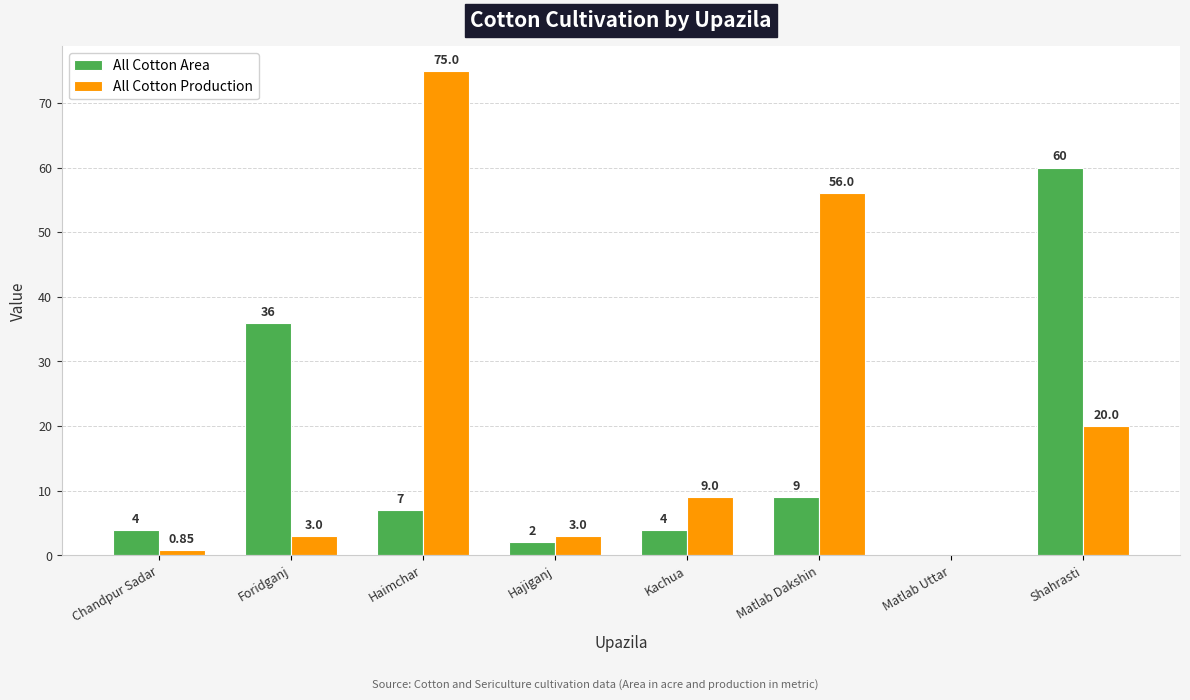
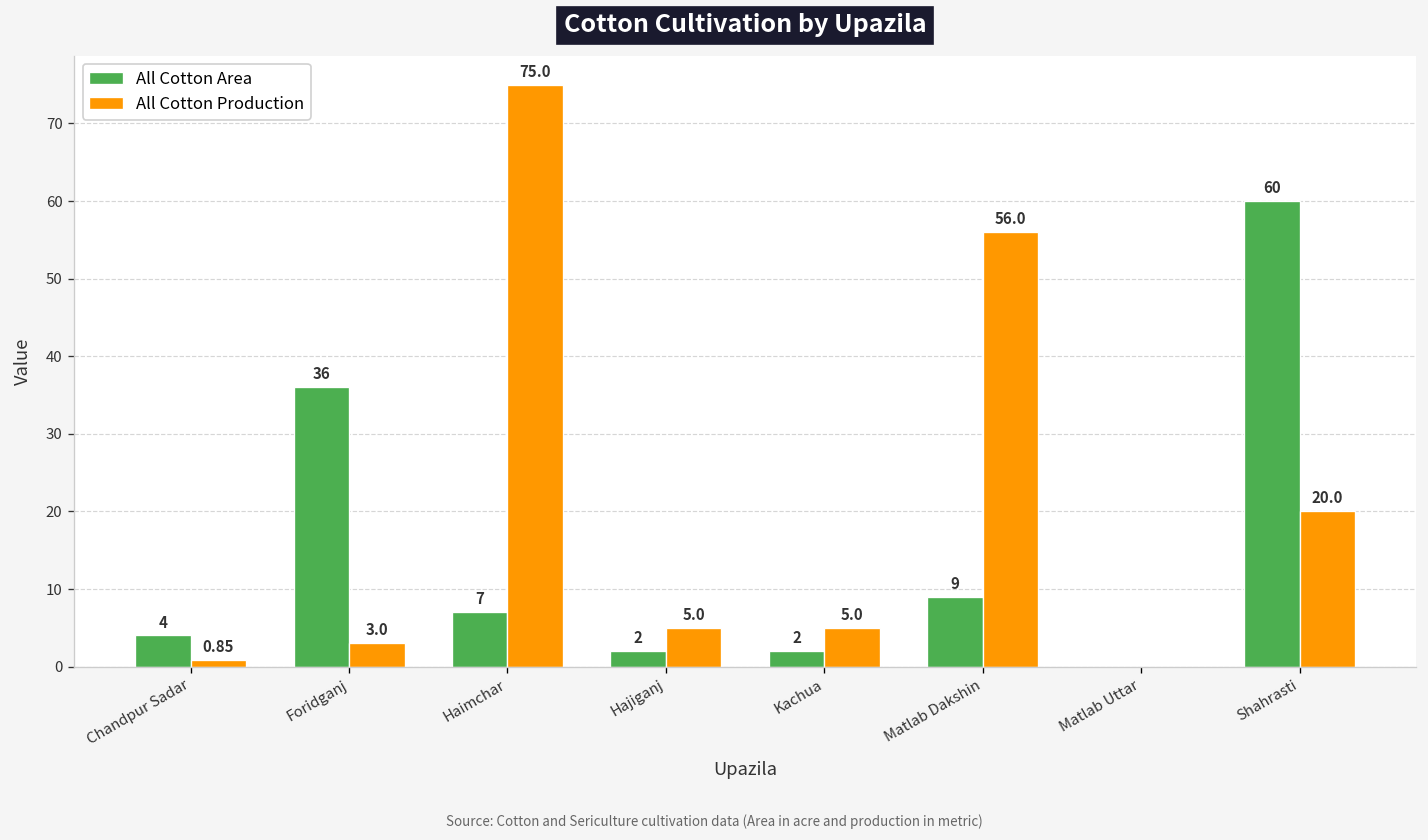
All Cotton Production, Hajiganj: 3.0 -> 5.0
All Cotton Area, Kachua: 4 -> 2
All Cotton Production, Kachua: 9.0 -> 5.0
